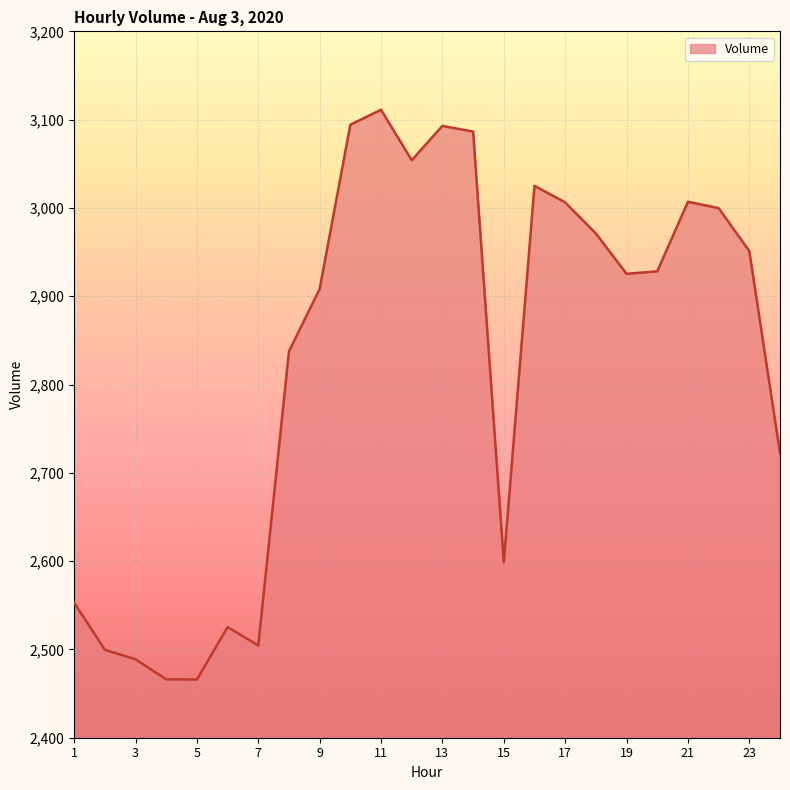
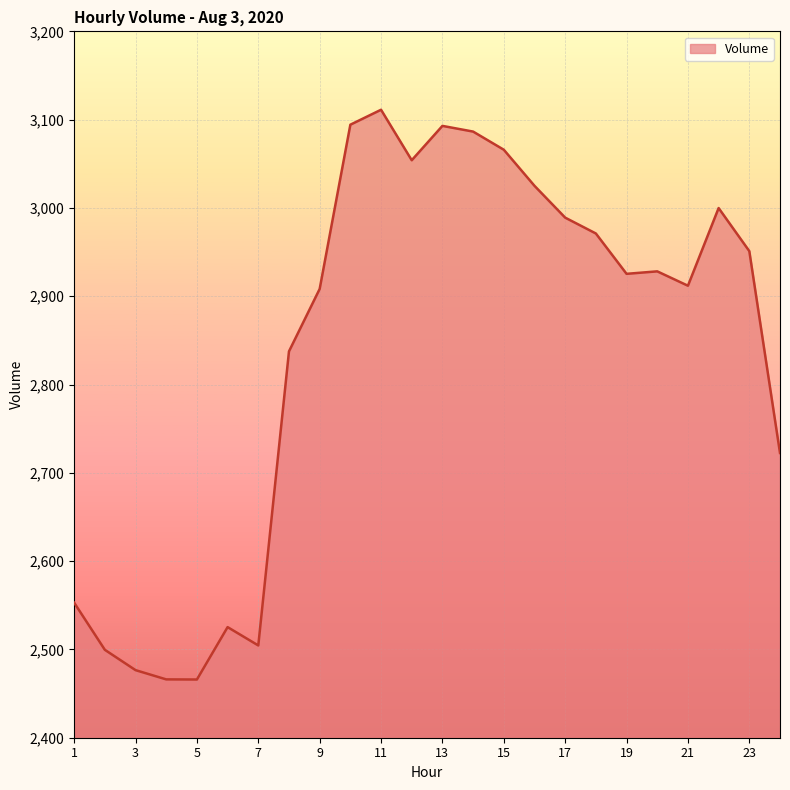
3: 2,490 -> 2,480
15: 2,600 -> 3,070
17: 3,010 -> 2,990
21: 3,010 -> 2,910
